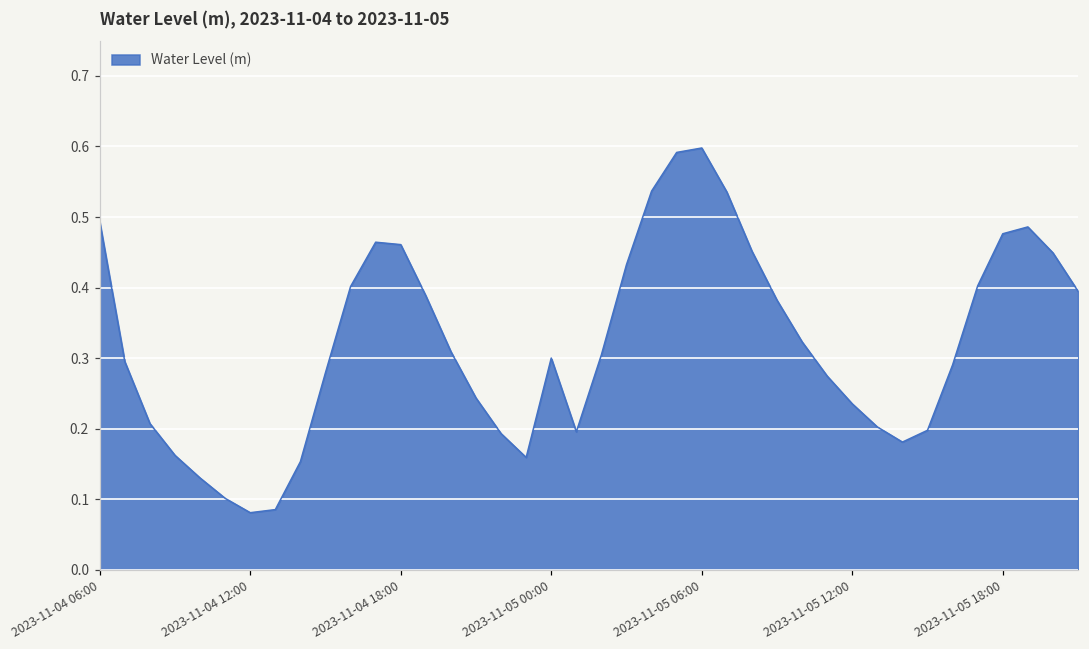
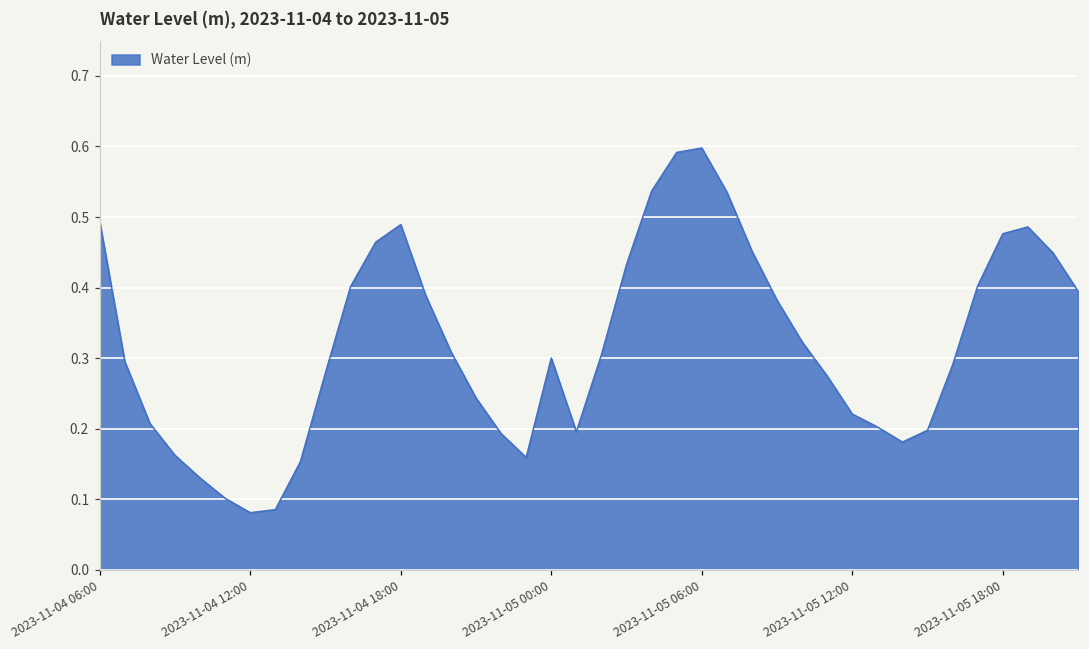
2023-11-04 18:00: 0.46 -> 0.49
2023-11-05 12:00: 0.24 -> 0.22
